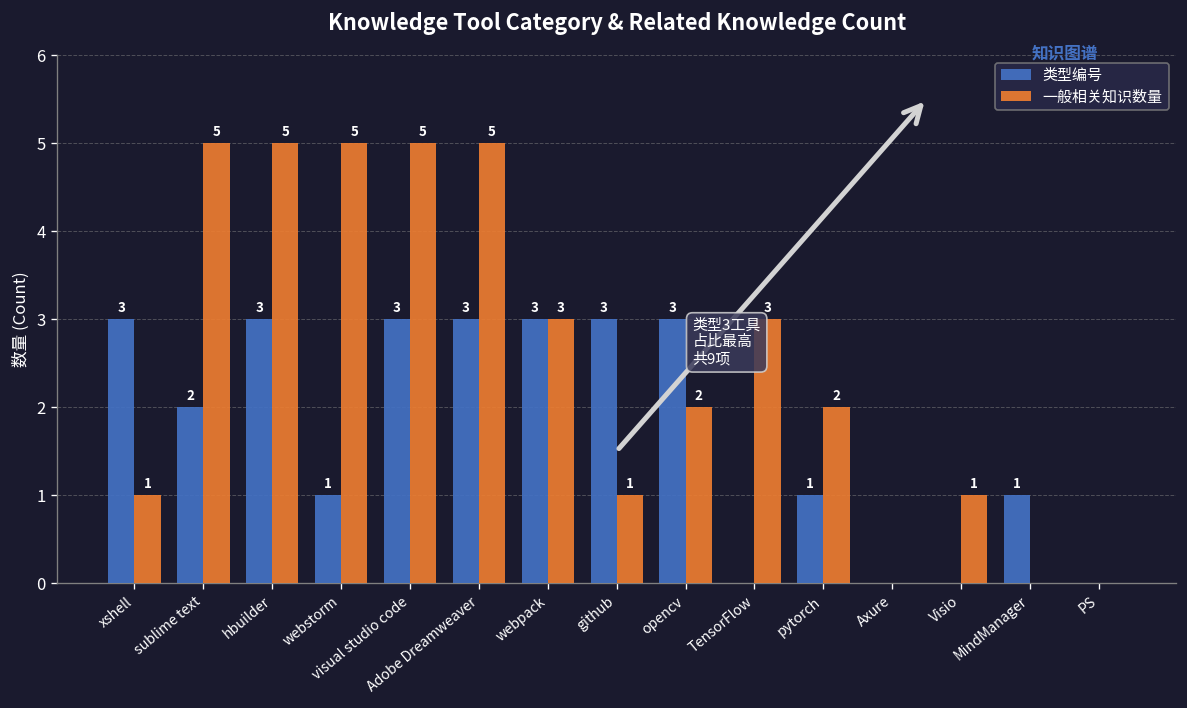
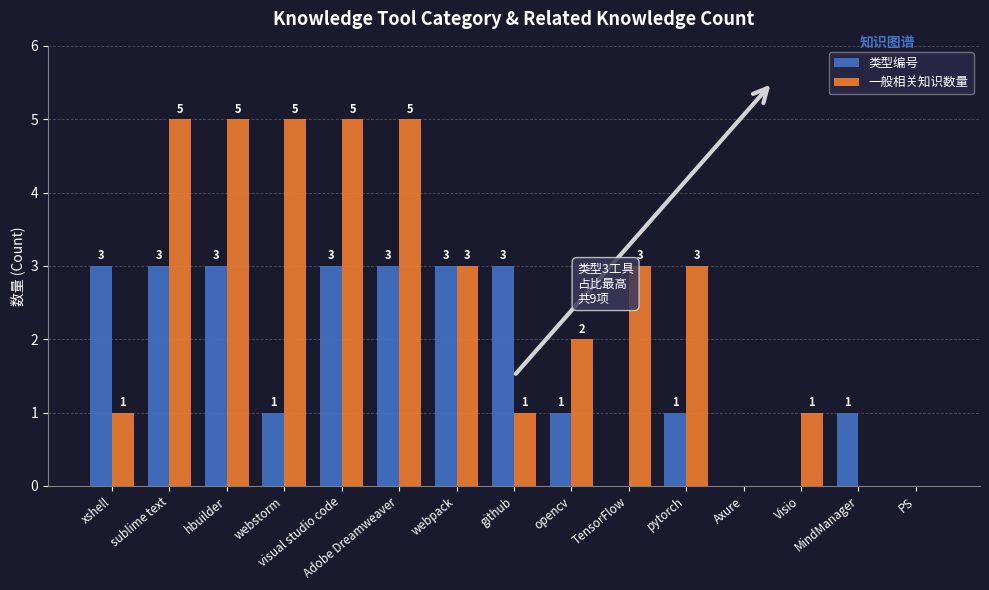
类型编号, sublime text: 2 -> 3
类型编号, opencv: 3 -> 1
一般相关知识数量, pytorch: 2 -> 3
